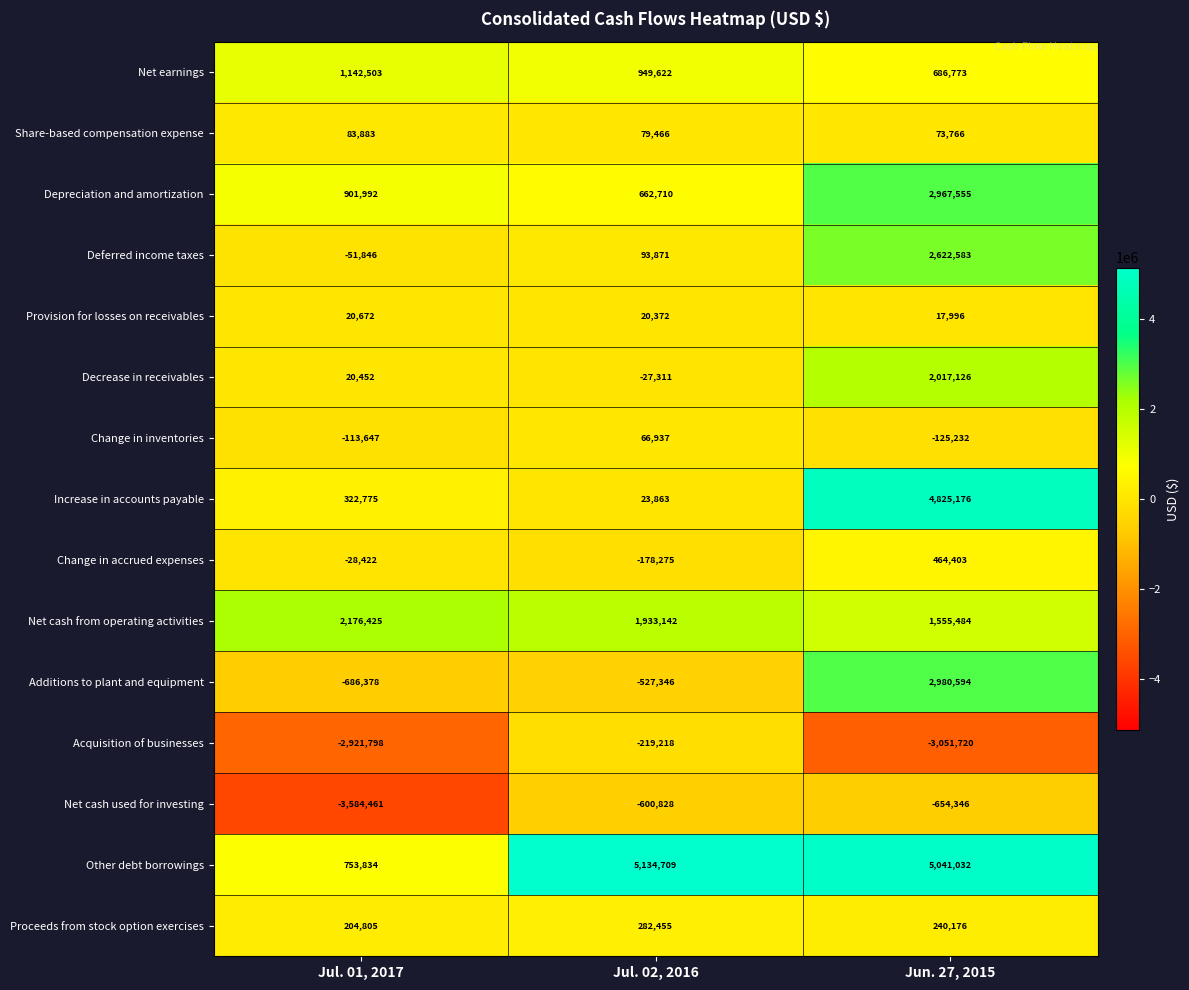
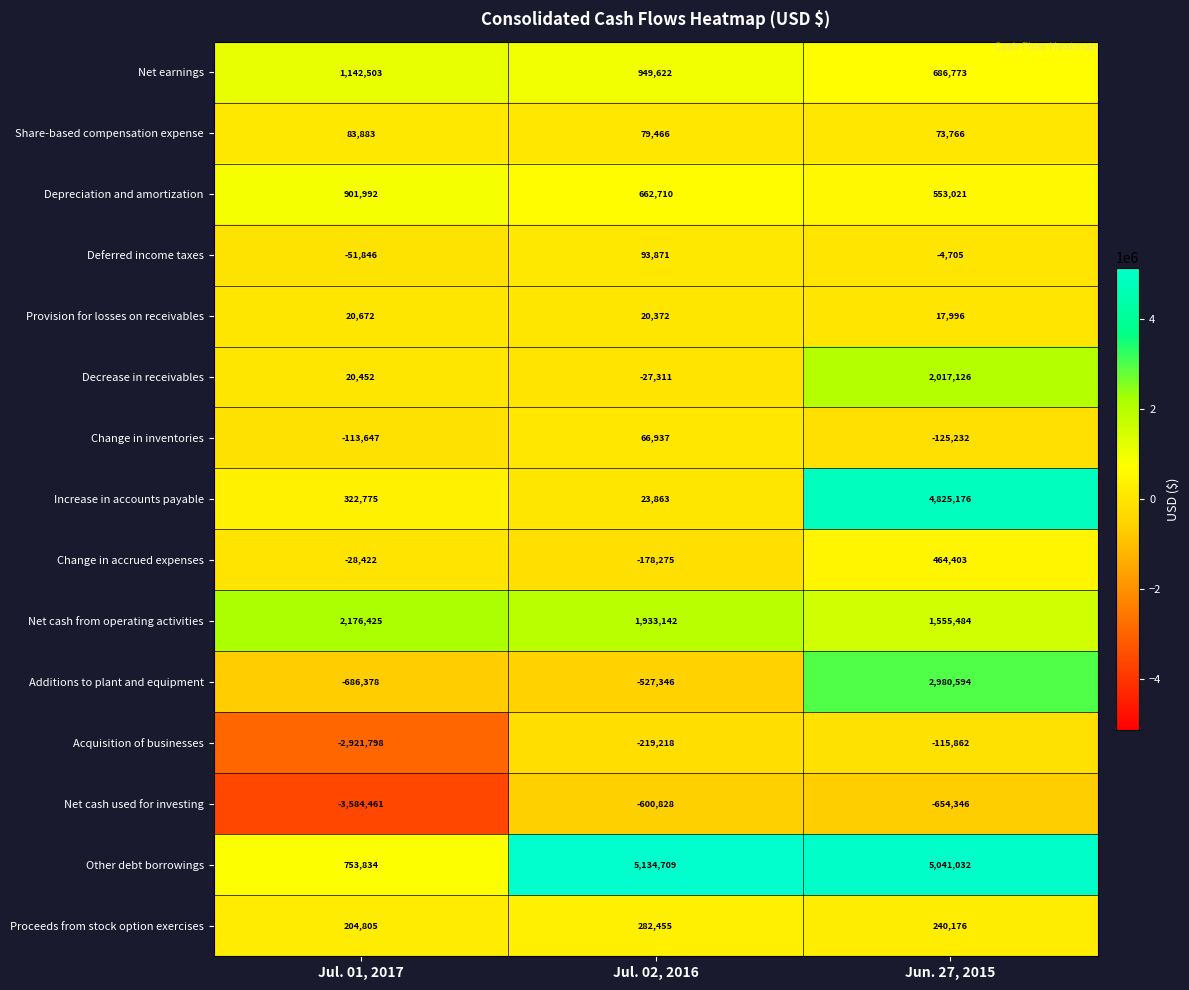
Depreciation and amortization, Jun. 27, 2015: 2,967,555 -> 553,021
Deferred income taxes, Jun. 27, 2015: 2,622,583 -> -4,705
Acquisition of businesses, Jun. 27, 2015: -3,051,720 -> -115,862
